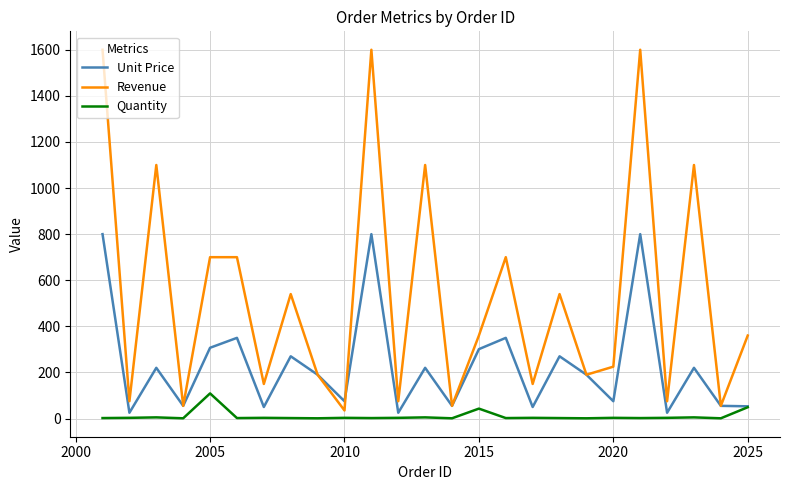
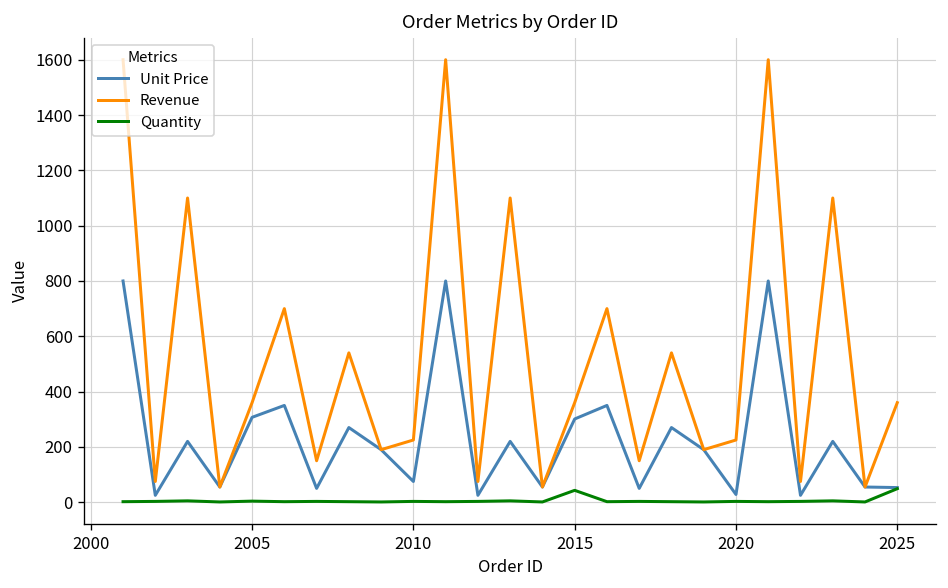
Revenue, 2005: 700 -> 360
Quantity, 2005: 110 -> 0
Revenue, 2010: 40 -> 230
Unit Price, 2020: 80 -> 30
